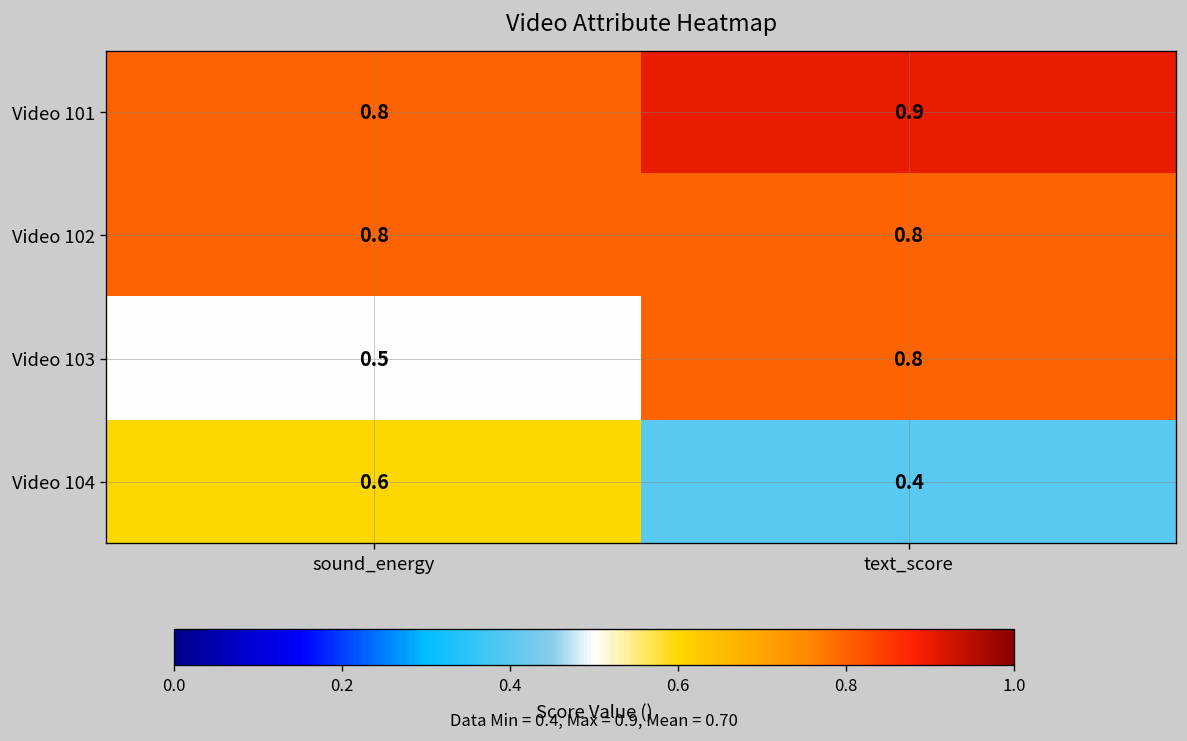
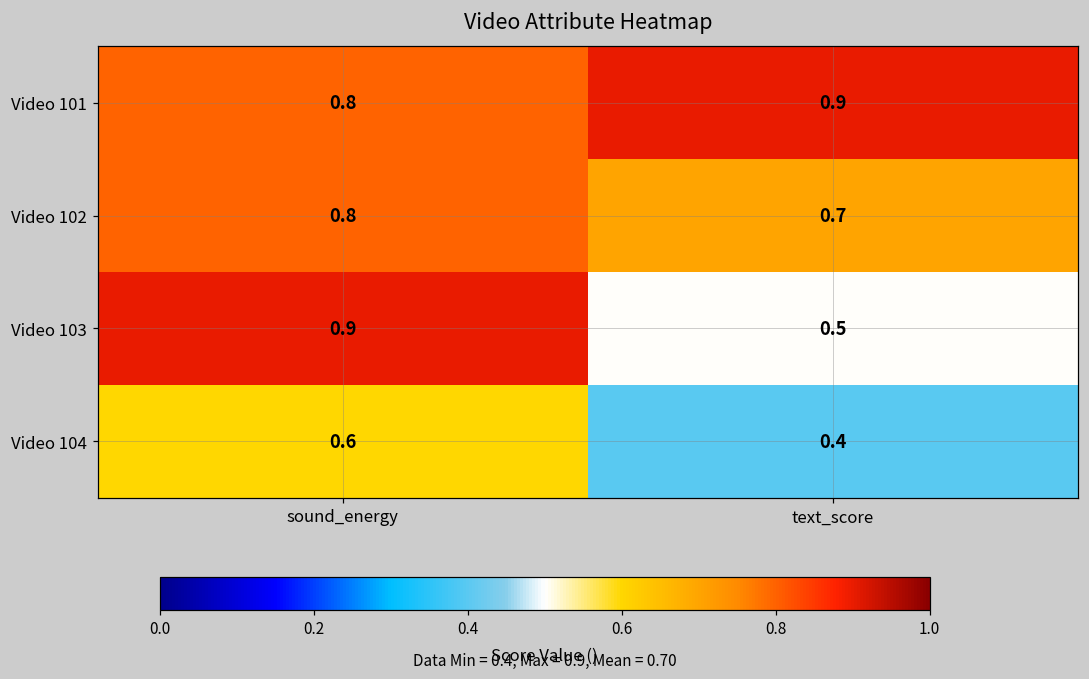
Video 102, text_score: 0.8 -> 0.7
Video 103, sound_energy: 0.5 -> 0.9
Video 103, text_score: 0.8 -> 0.5
